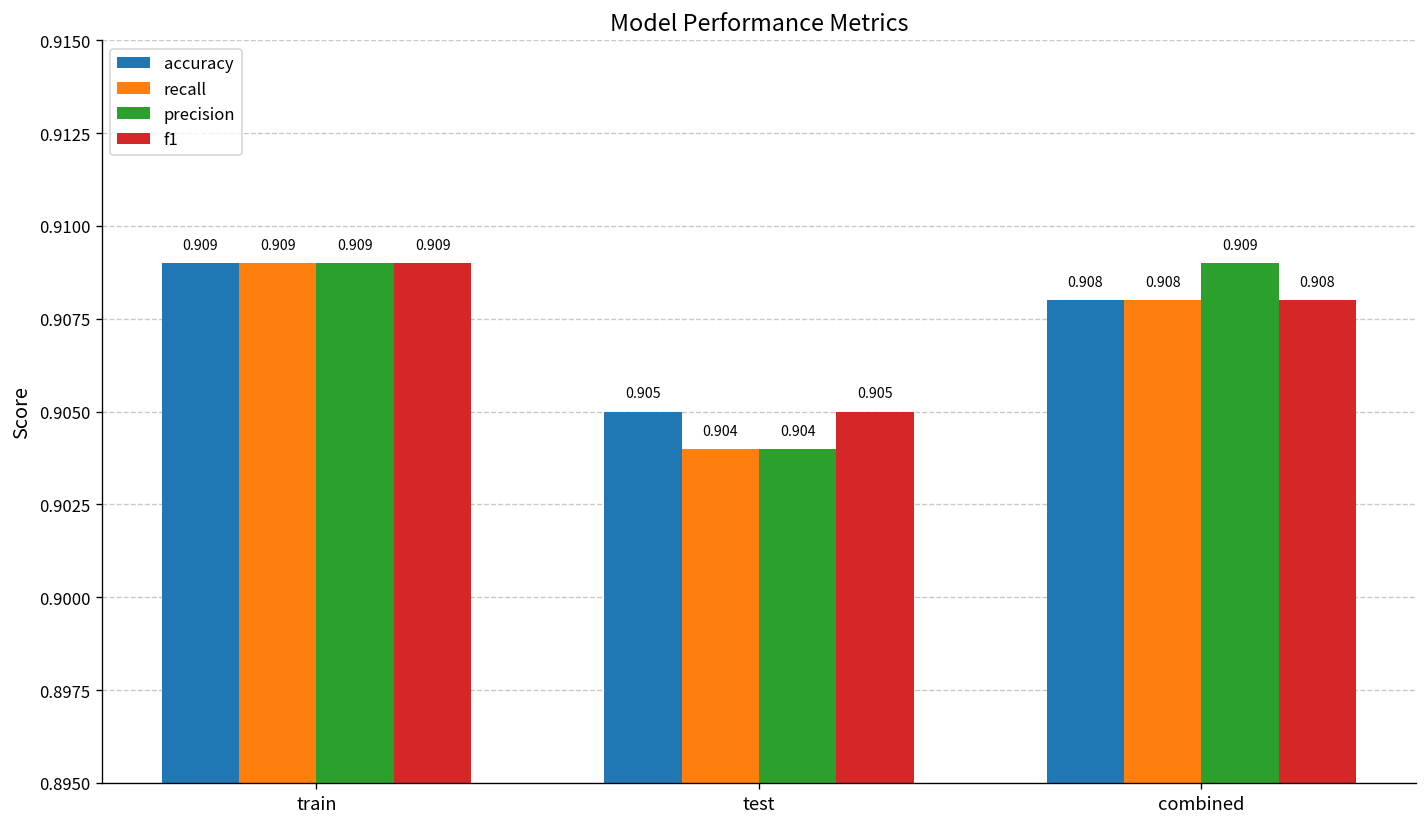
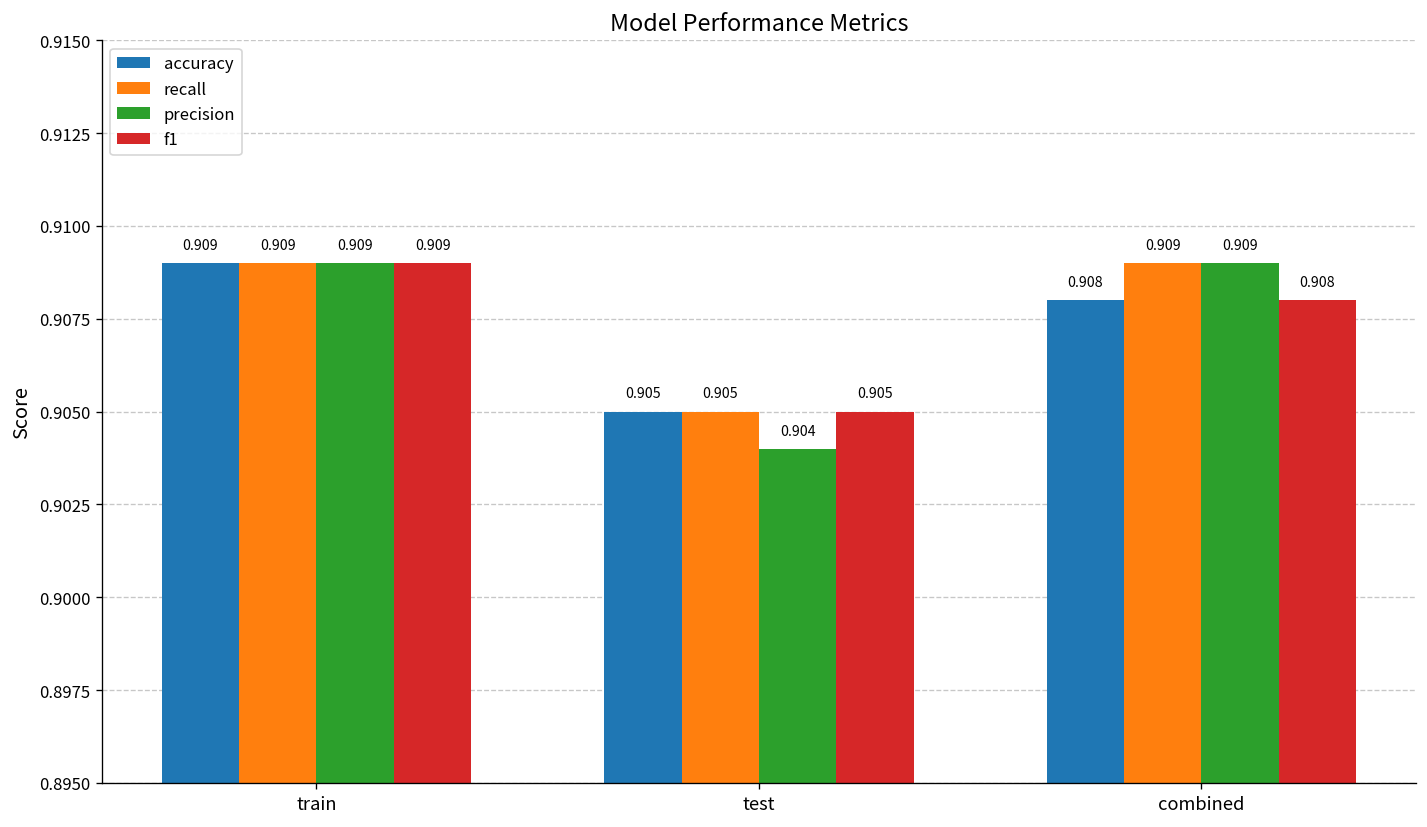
recall, test: 0.904 -> 0.905
recall, combined: 0.908 -> 0.909
